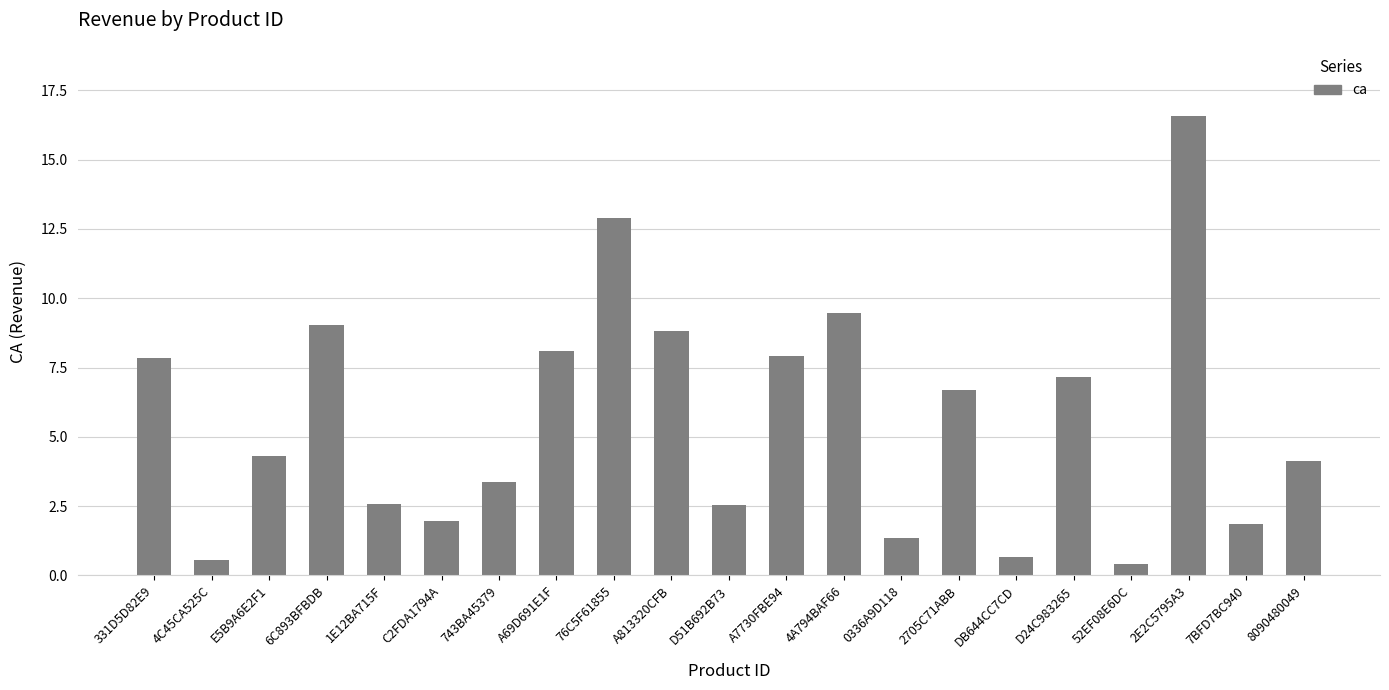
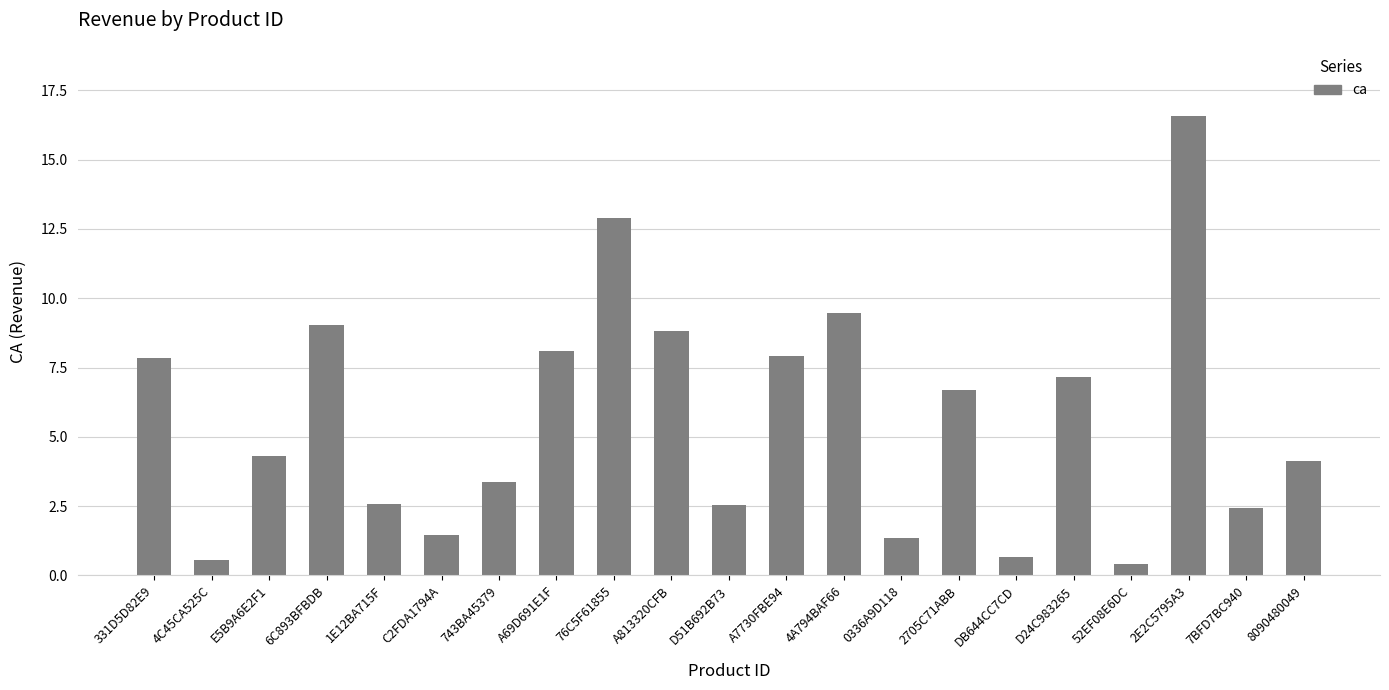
C2FDA1794A: 2.0 -> 1.5
7BFD7BC940: 1.9 -> 2.4
